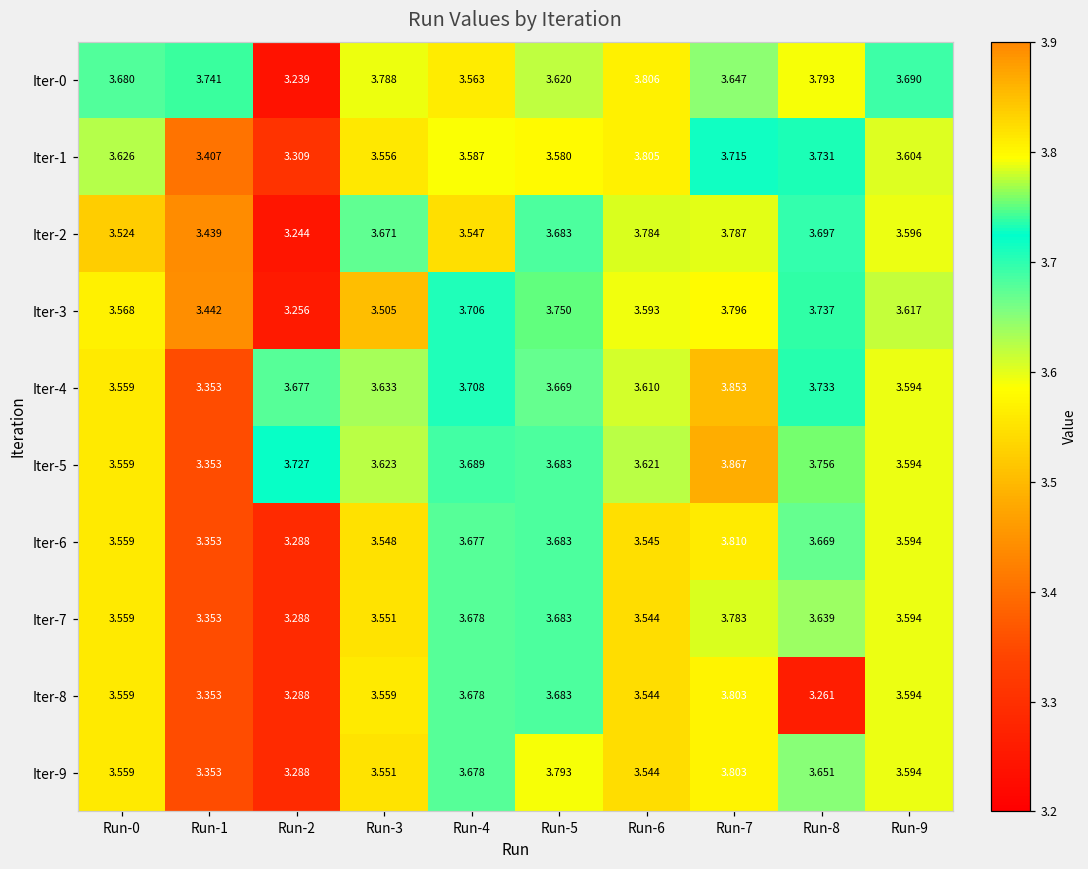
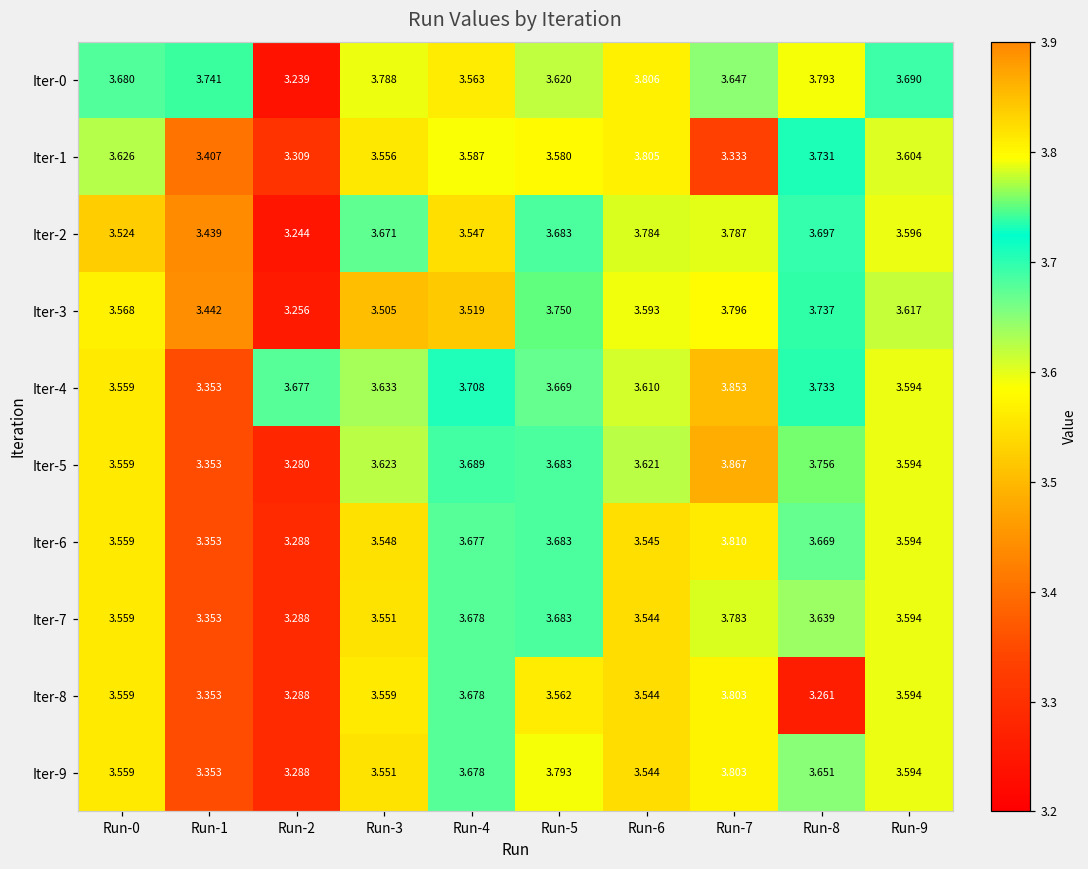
Iter-1, Run-7: 3.715 -> 3.333
Iter-3, Run-4: 3.706 -> 3.519
Iter-5, Run-2: 3.727 -> 3.280
Iter-8, Run-5: 3.683 -> 3.562
